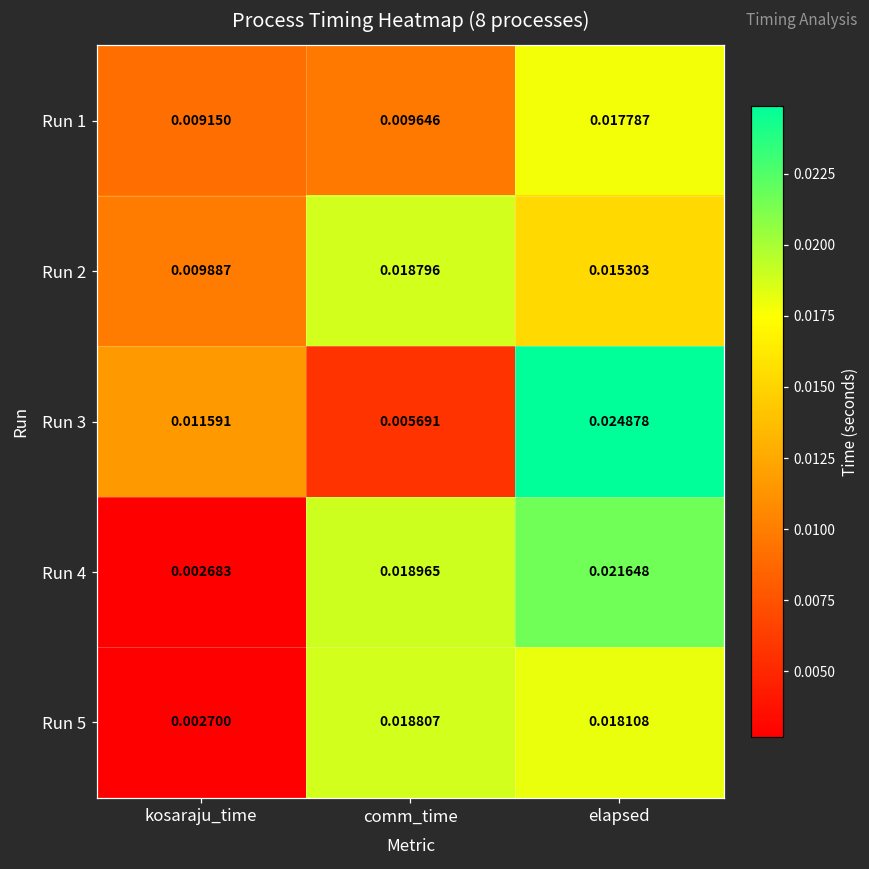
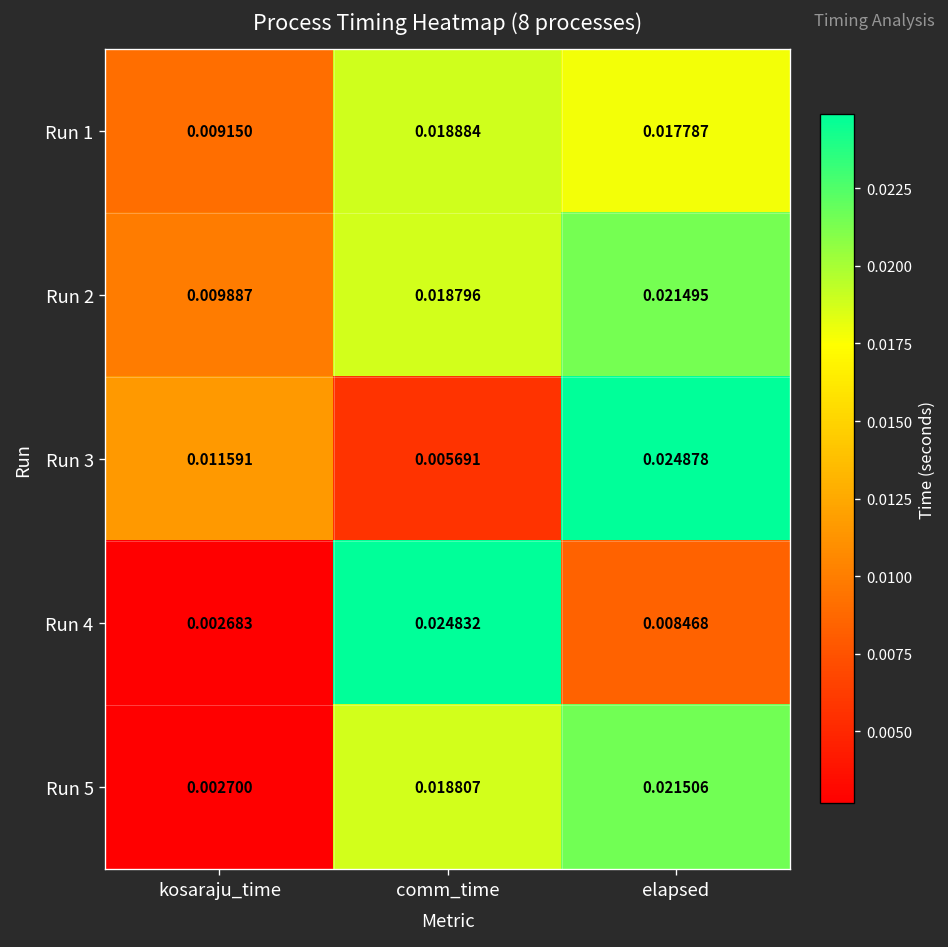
Run 1, comm_time: 0.009646 -> 0.018884
Run 2, elapsed: 0.015303 -> 0.021495
Run 4, comm_time: 0.018965 -> 0.024832
Run 4, elapsed: 0.021648 -> 0.008468
Run 5, elapsed: 0.018108 -> 0.021506
